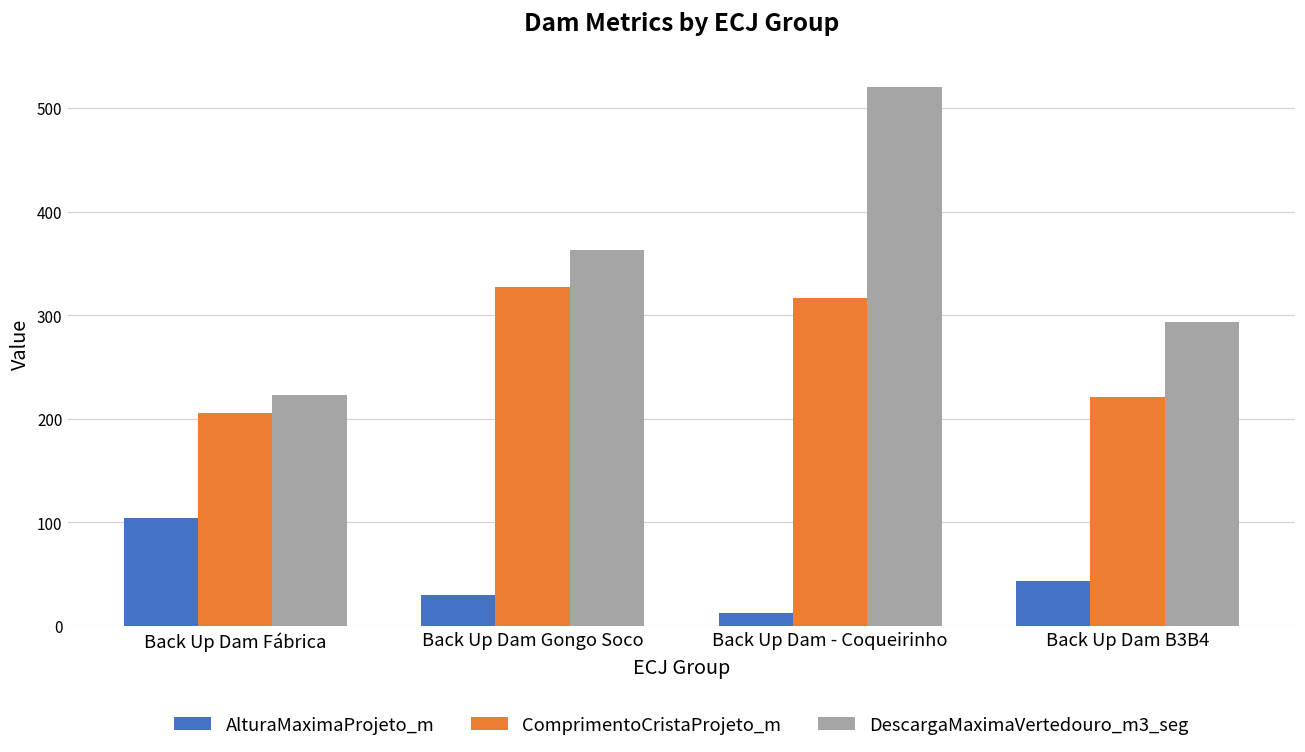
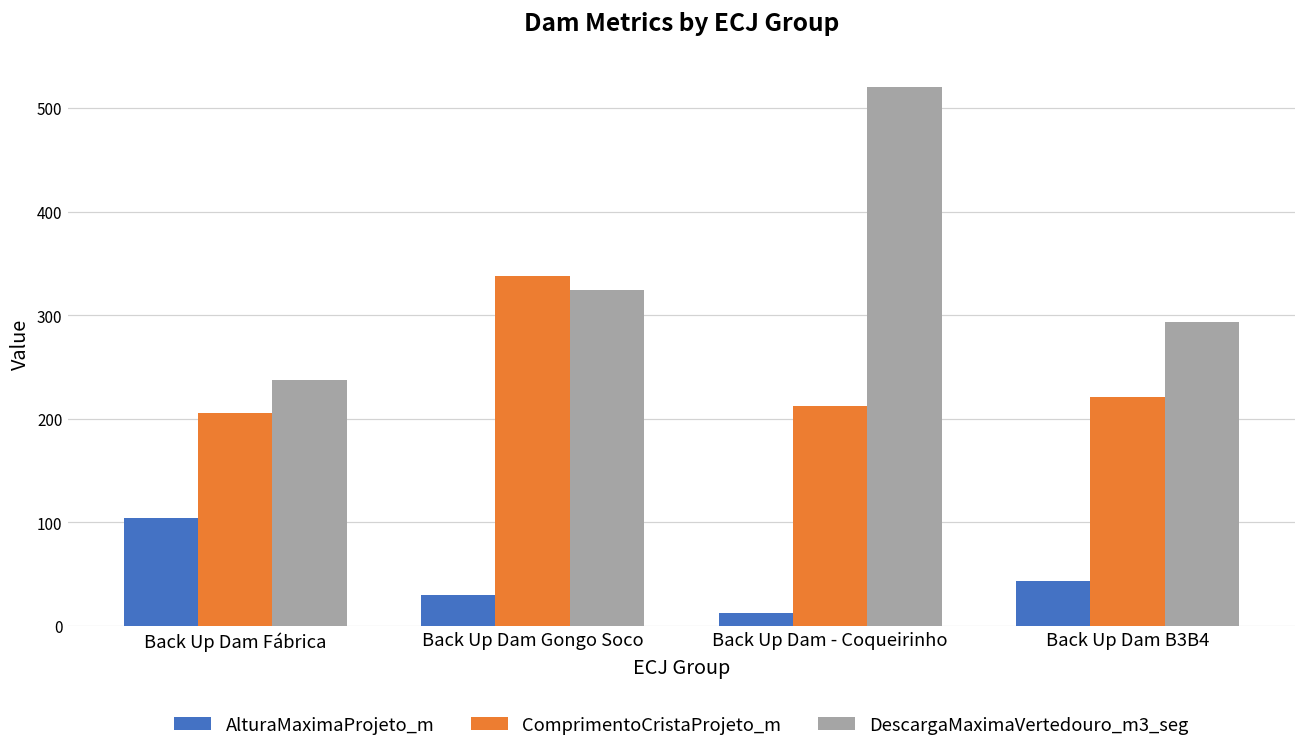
DescargaMaximaVertedouro_m3_seg, Back Up Dam Fábrica: 220 -> 240
ComprimentoCristaProjeto_m, Back Up Dam Gongo Soco: 330 -> 340
DescargaMaximaVertedouro_m3_seg, Back Up Dam Gongo Soco: 360 -> 320
ComprimentoCristaProjeto_m, Back Up Dam - Coqueirinho: 320 -> 210
